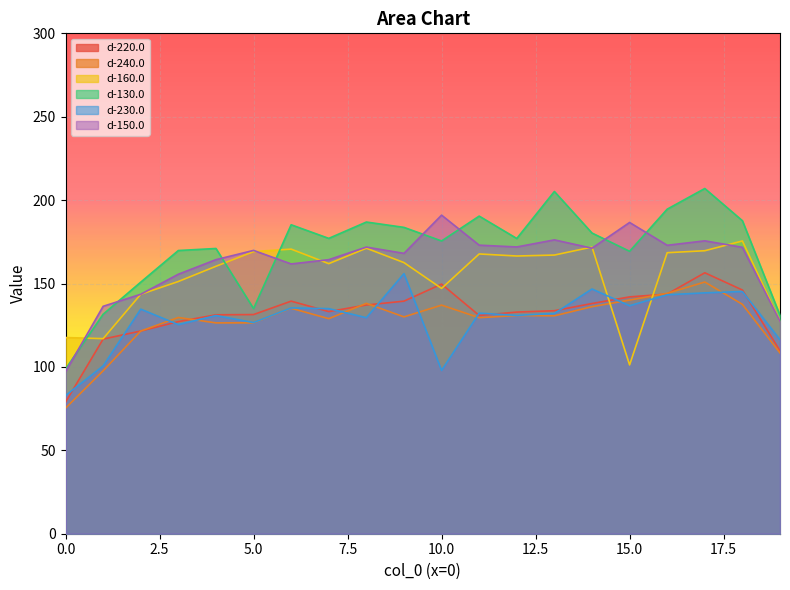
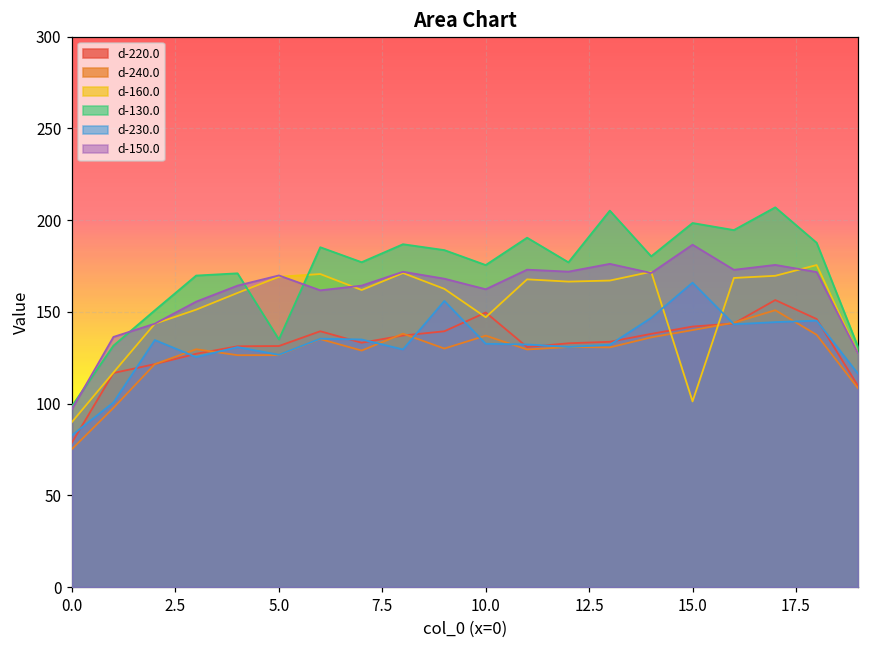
d-160.0, 0.0: 118 -> 90
d-230.0, 10.0: 98 -> 133
d-150.0, 10.0: 191 -> 162
d-130.0, 15.0: 169 -> 198
d-230.0, 15.0: 137 -> 166
